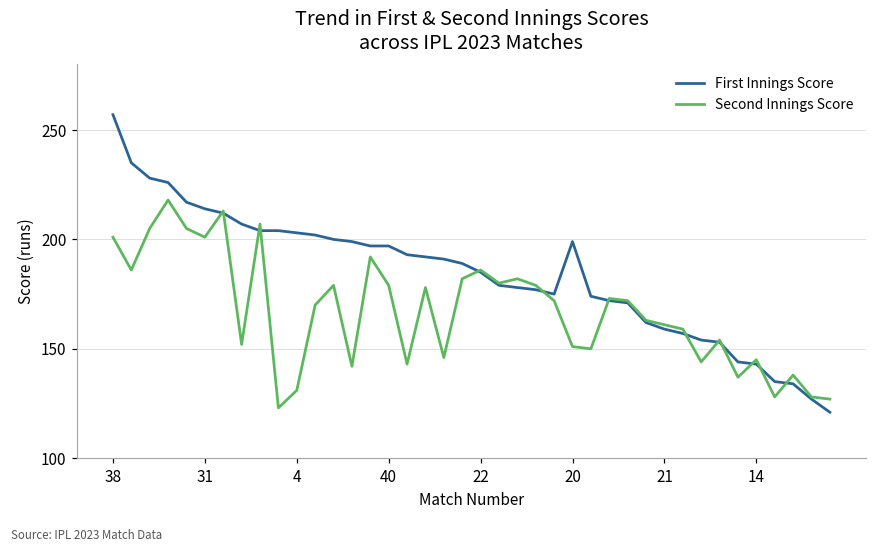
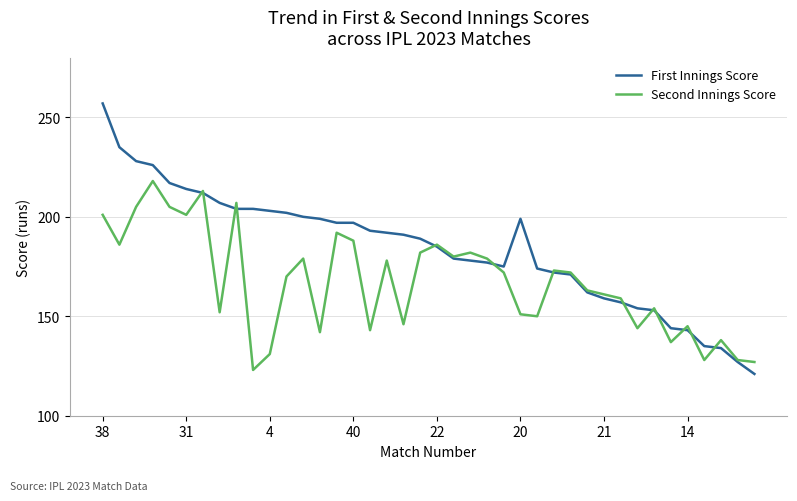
Second Innings Score, 40: 179 -> 188
